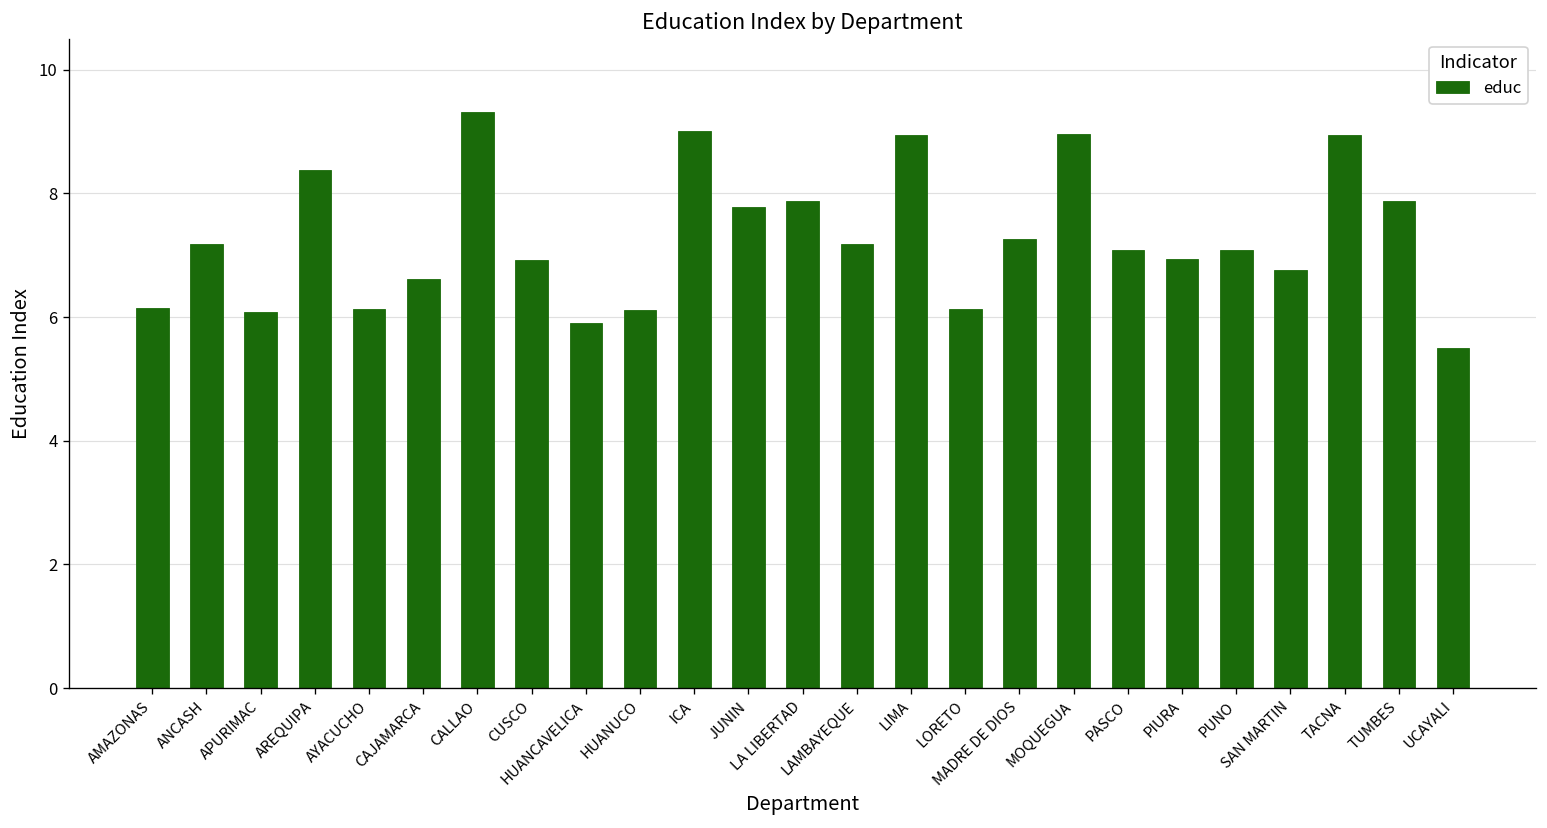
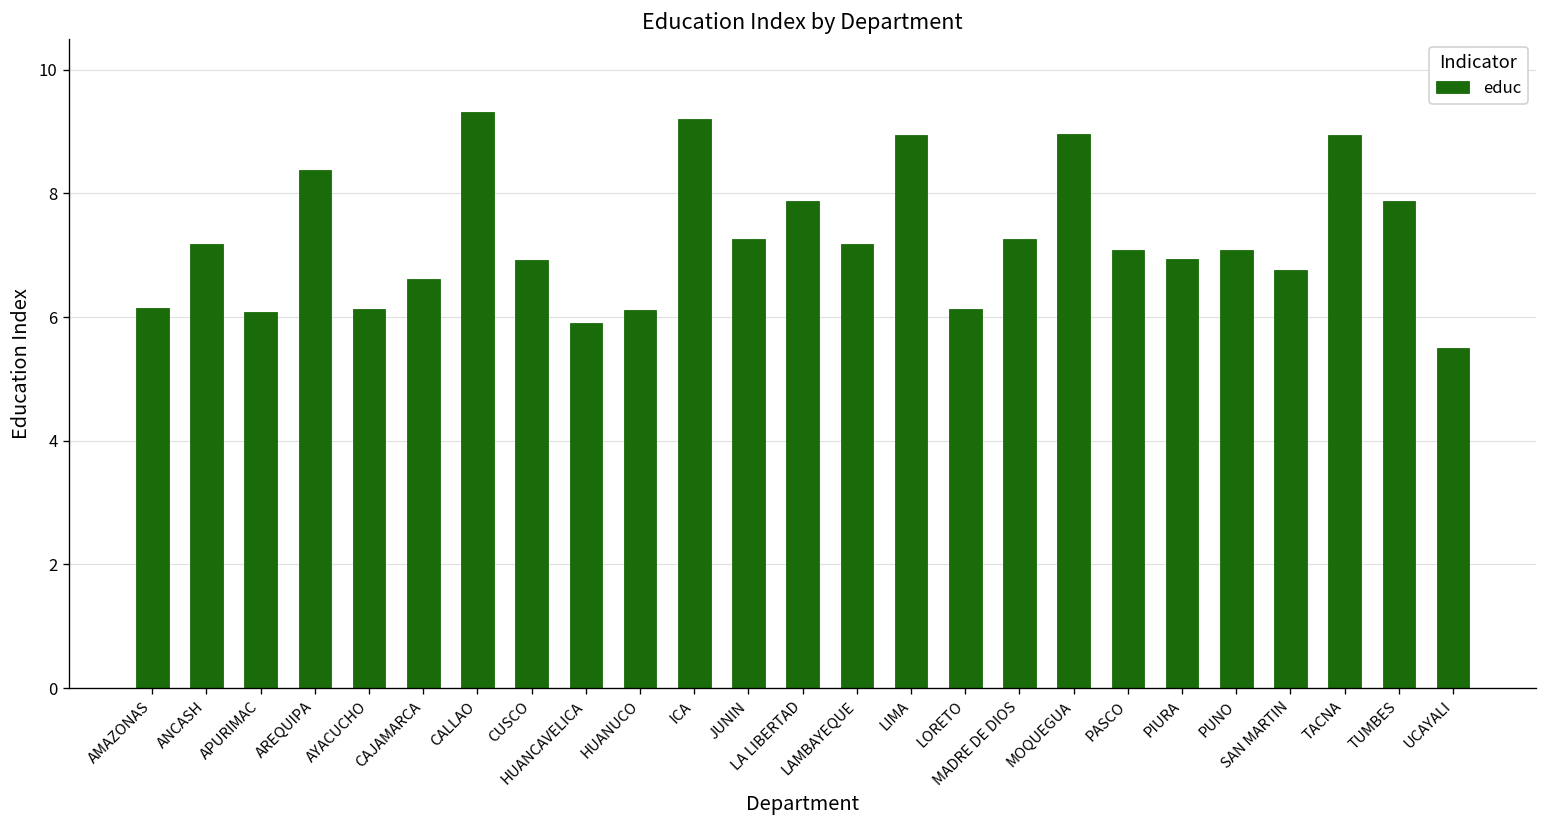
ICA: 9.0 -> 9.2
JUNIN: 7.8 -> 7.3
